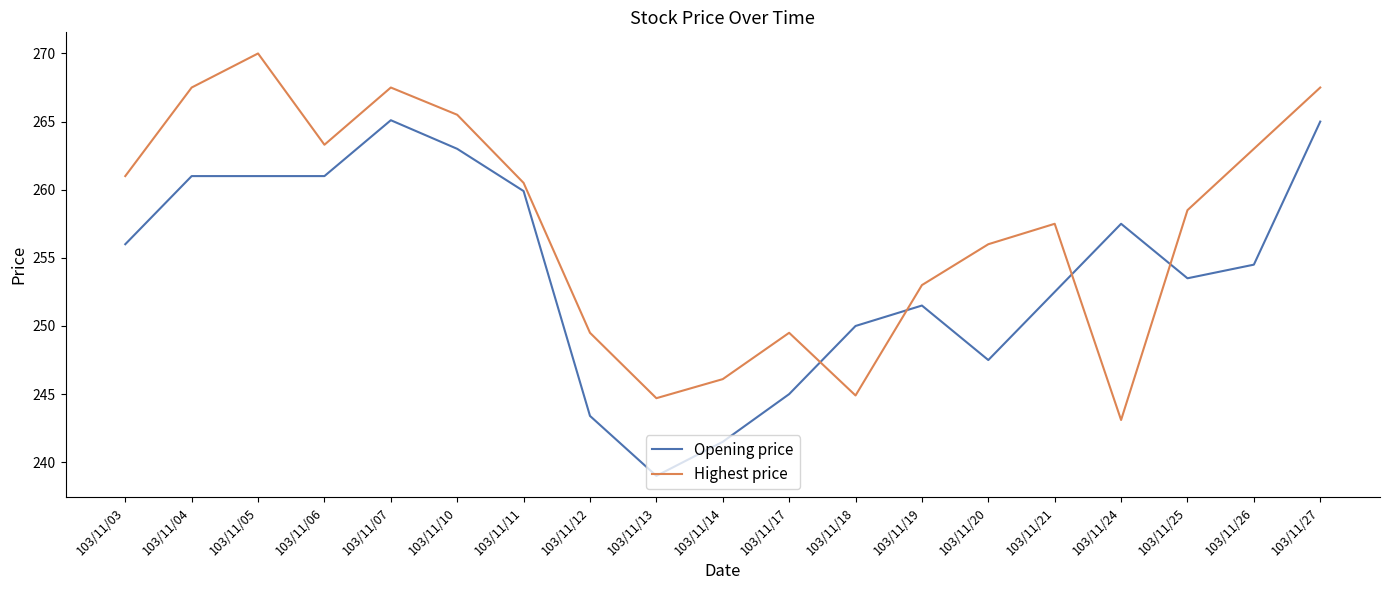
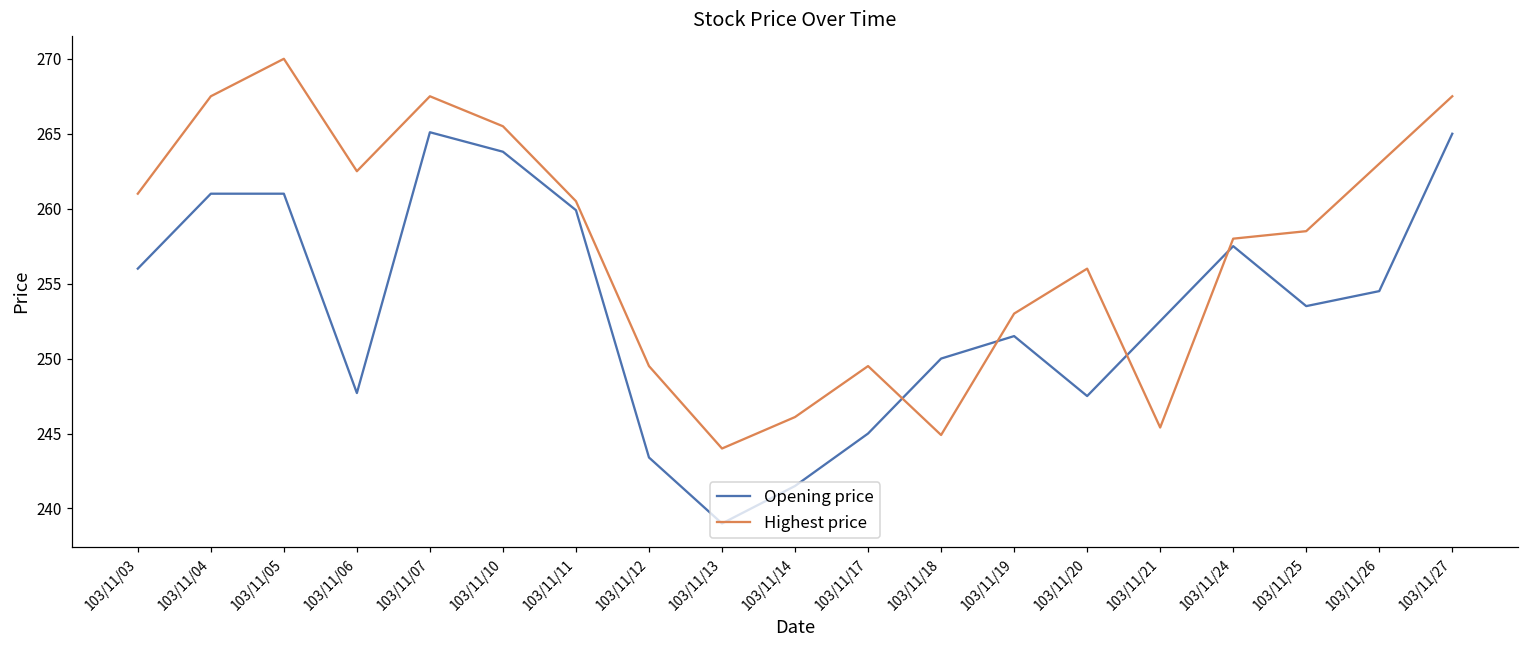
Opening price, 103/11/06: 261.0 -> 247.7
Highest price, 103/11/06: 263.3 -> 262.5
Opening price, 103/11/10: 263.0 -> 263.8
Highest price, 103/11/13: 244.7 -> 244.0
Highest price, 103/11/21: 257.5 -> 245.4
Highest price, 103/11/24: 243.1 -> 258.0
